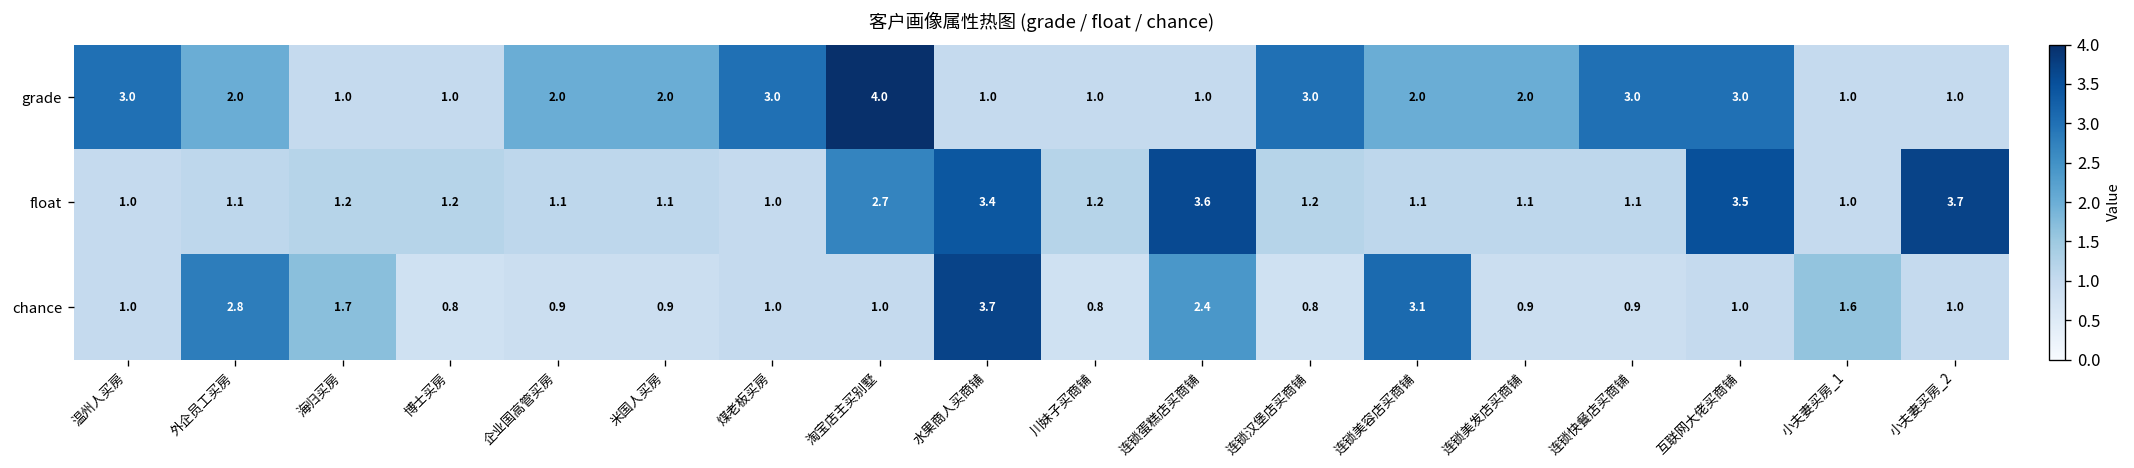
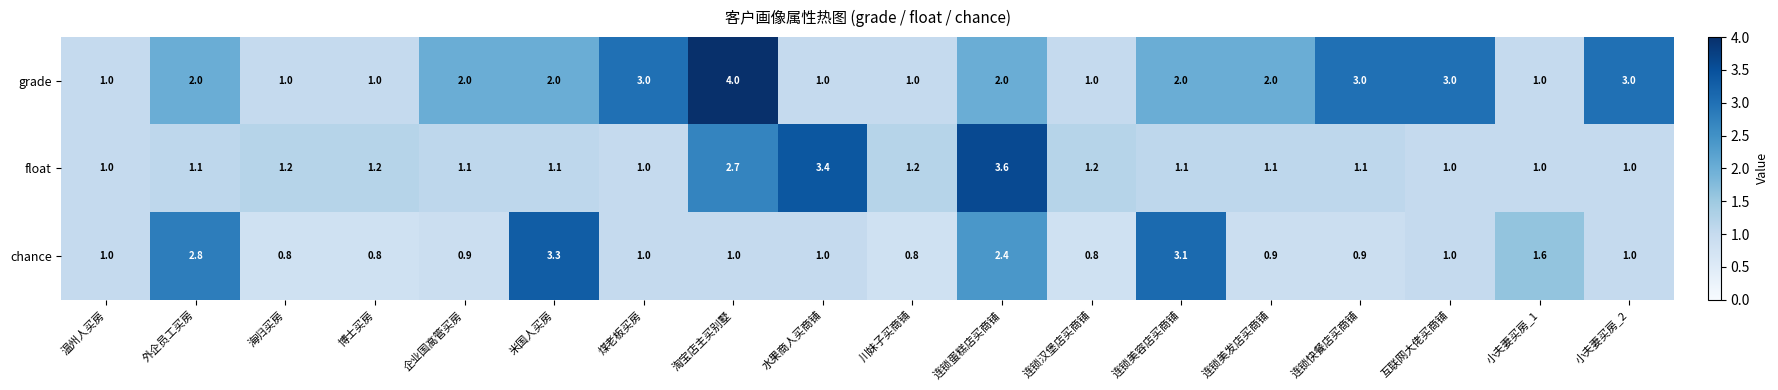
grade, 温州人买房: 3.0 -> 1.0
grade, 连锁蛋糕店买商铺: 1.0 -> 2.0
grade, 连锁汉堡店买商铺: 3.0 -> 1.0
grade, 小夫妻买房_2: 1.0 -> 3.0
float, 互联网大佬买商铺: 3.5 -> 1.0
float, 小夫妻买房_2: 3.7 -> 1.0
chance, 海归买房: 1.7 -> 0.8
chance, 米国人买房: 0.9 -> 3.3
chance, 水果商人买商铺: 3.7 -> 1.0
